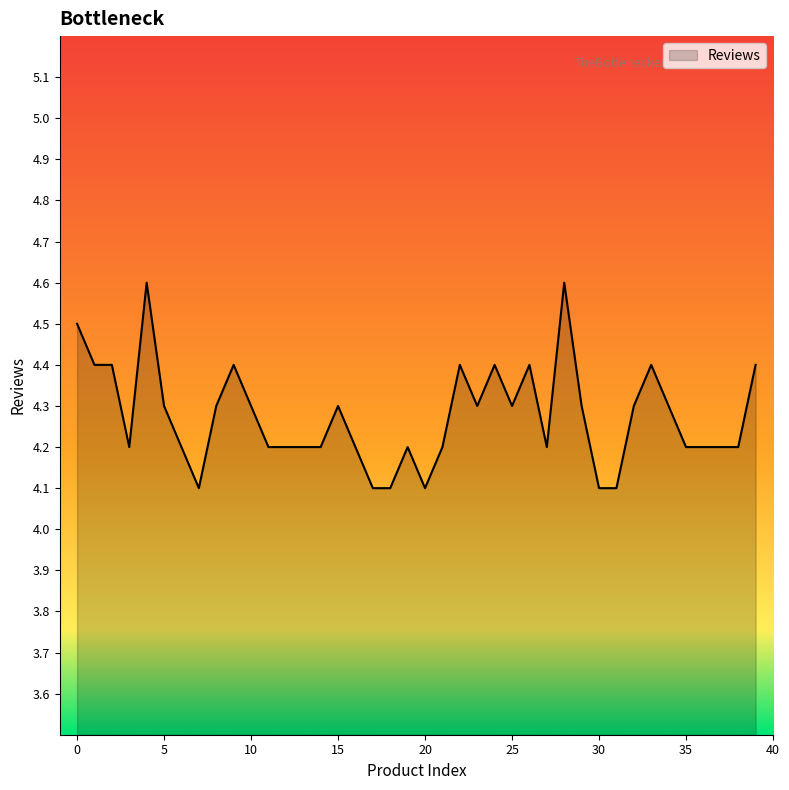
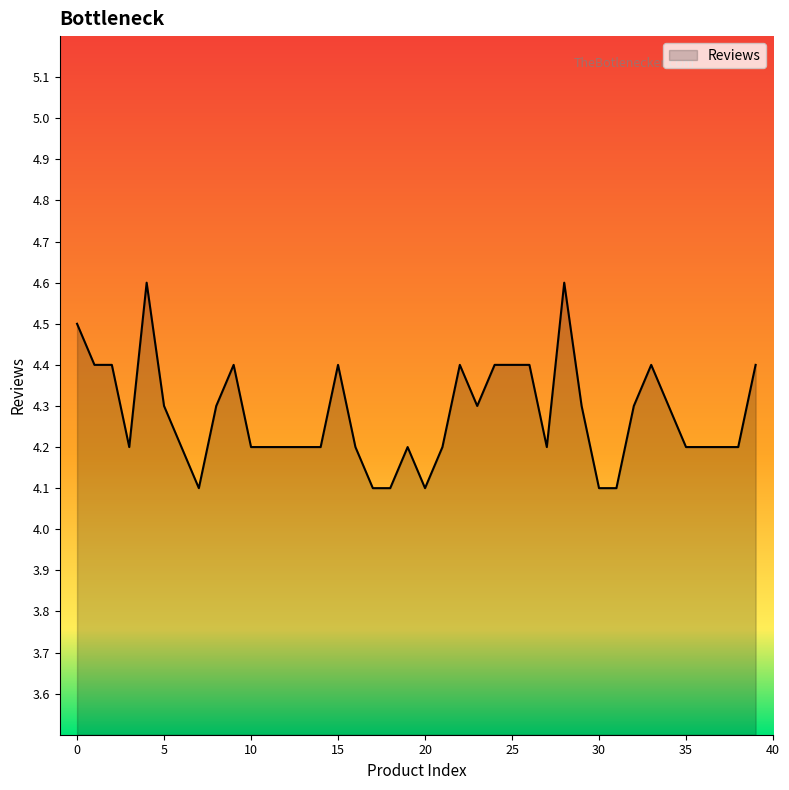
10: 4.3 -> 4.2
15: 4.3 -> 4.4
25: 4.3 -> 4.4
